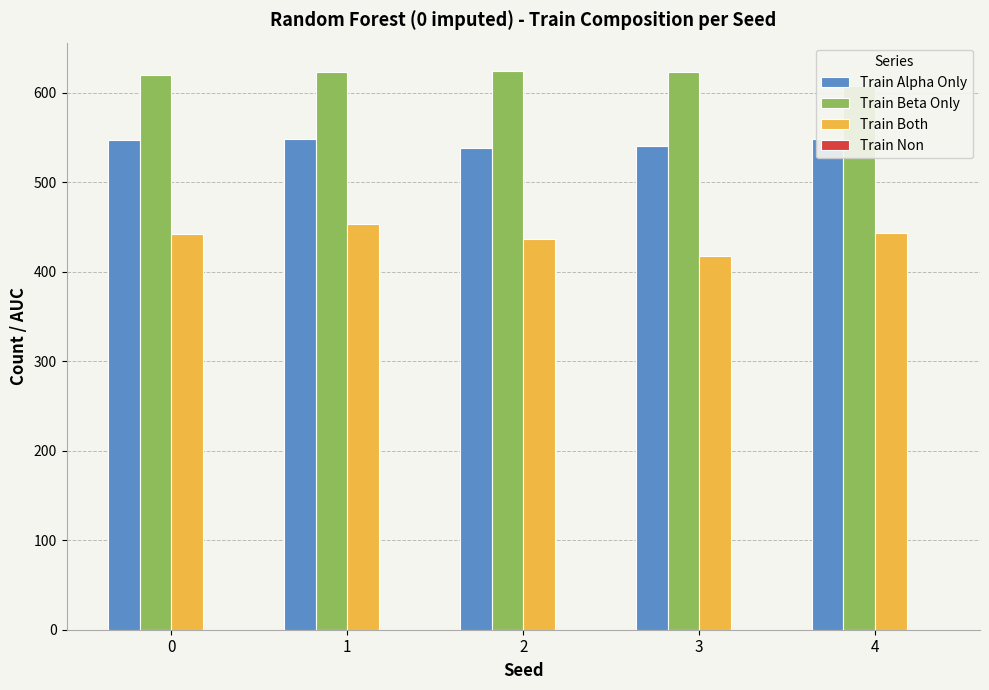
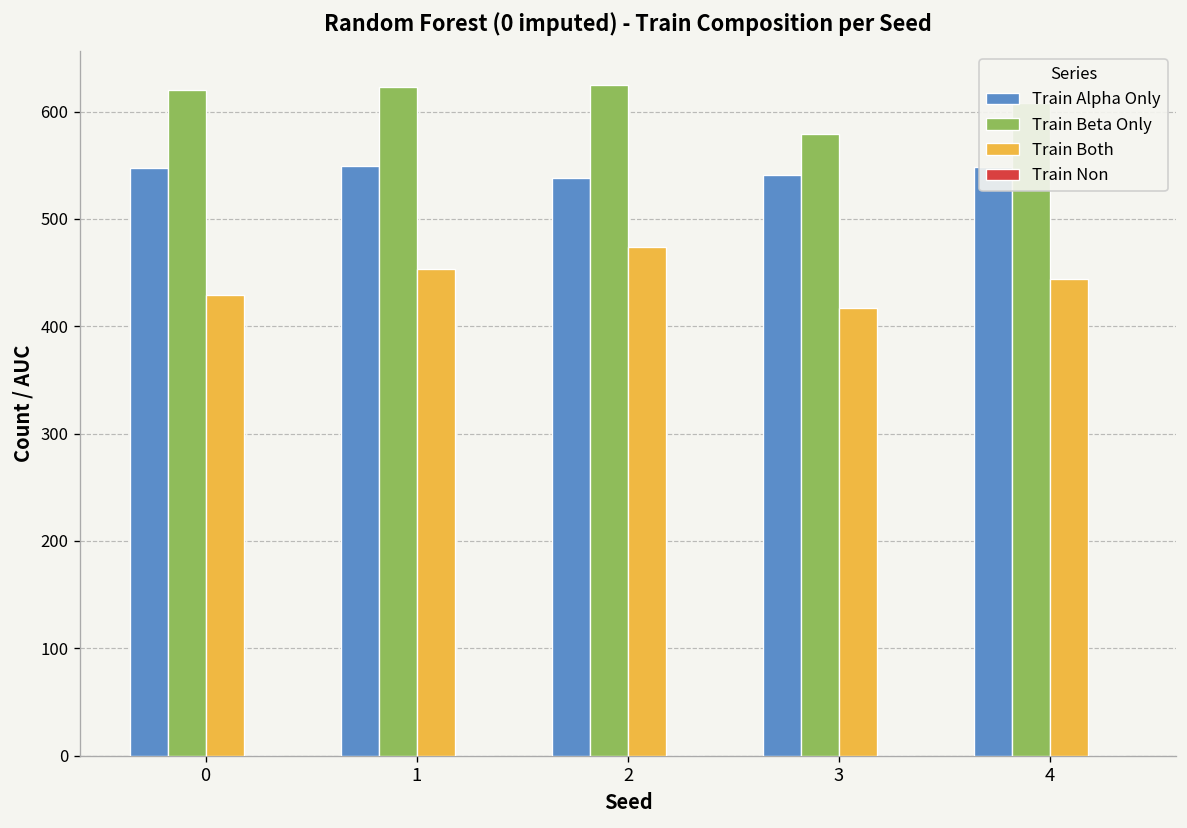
Train Both, 0: 440 -> 430
Train Both, 2: 440 -> 470
Train Beta Only, 3: 620 -> 580
